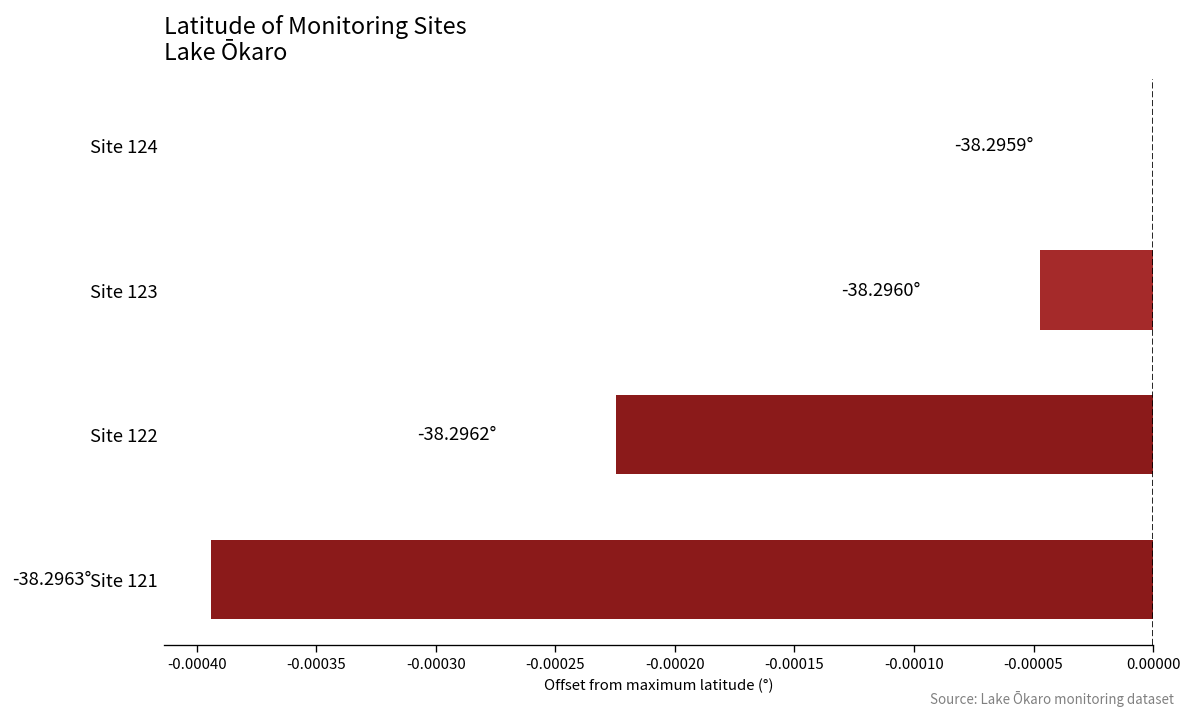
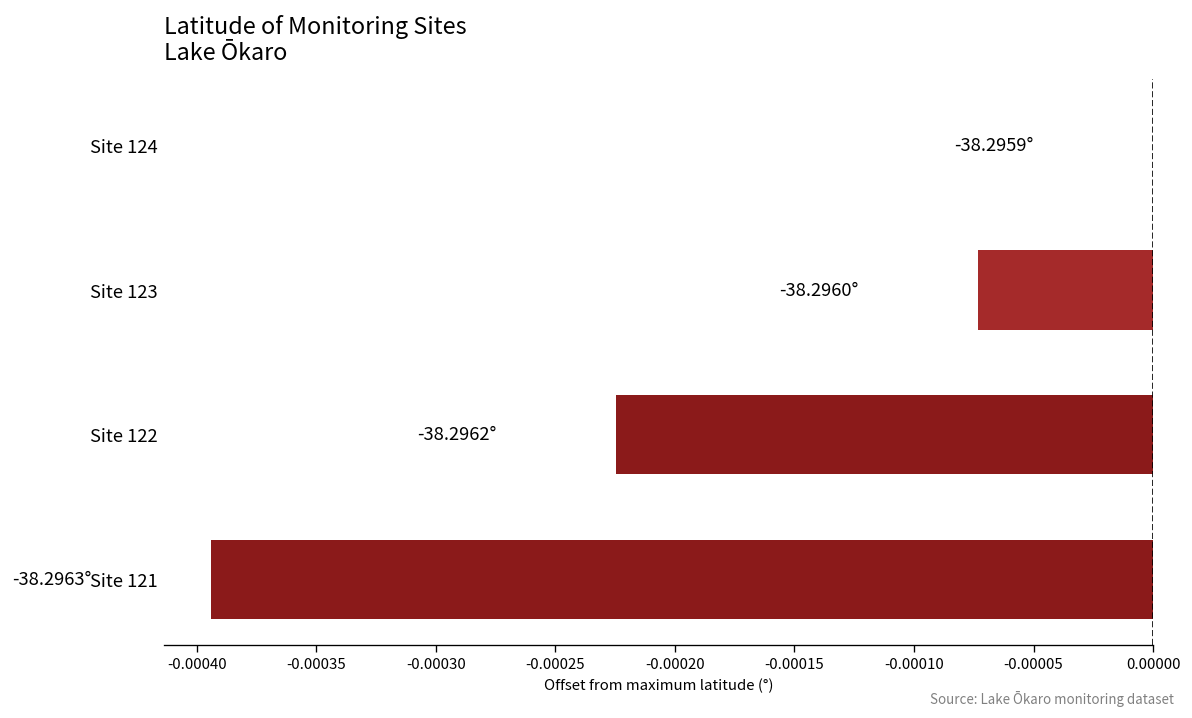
Site 123: -0.000047 -> -0.000073
